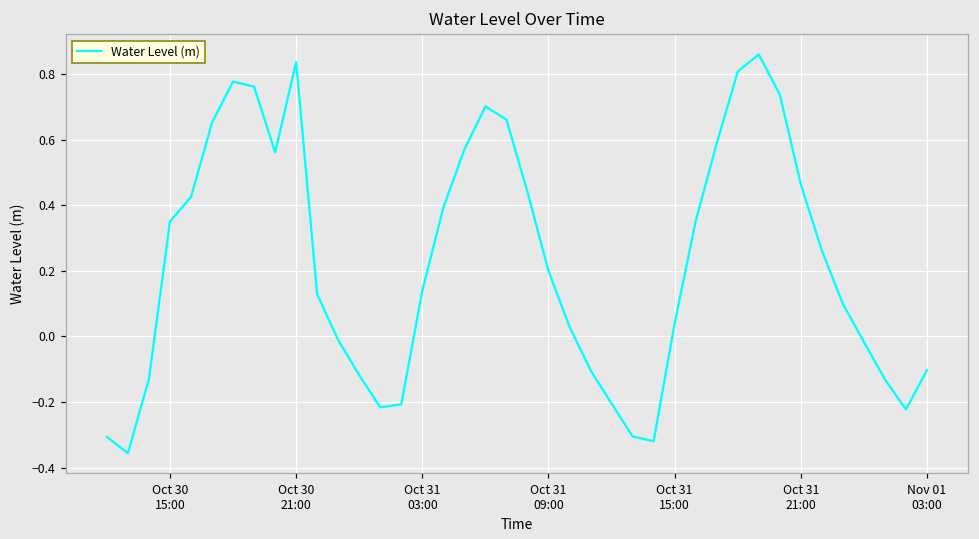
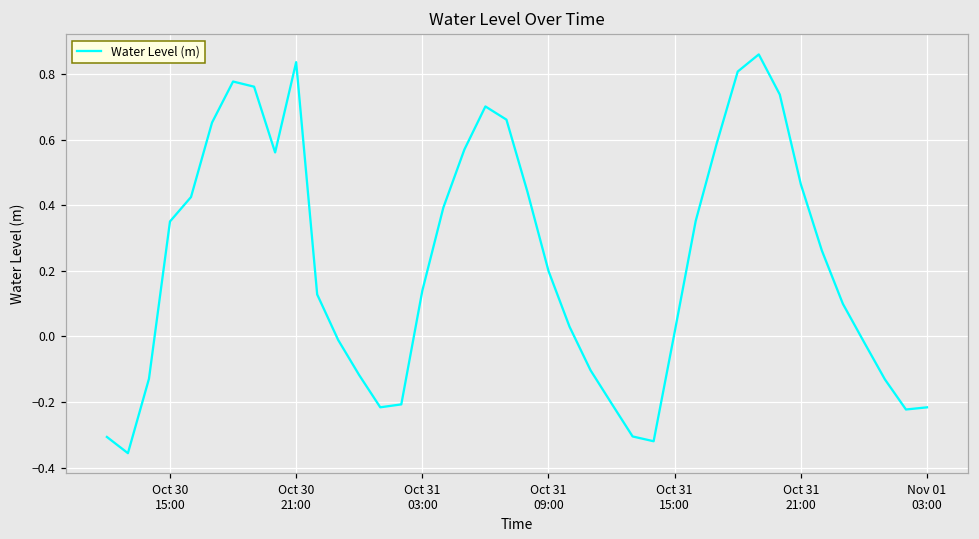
Oct 31 15:00: 0.04 -> 0.01
Nov 01 03:00: -0.10 -> -0.22
